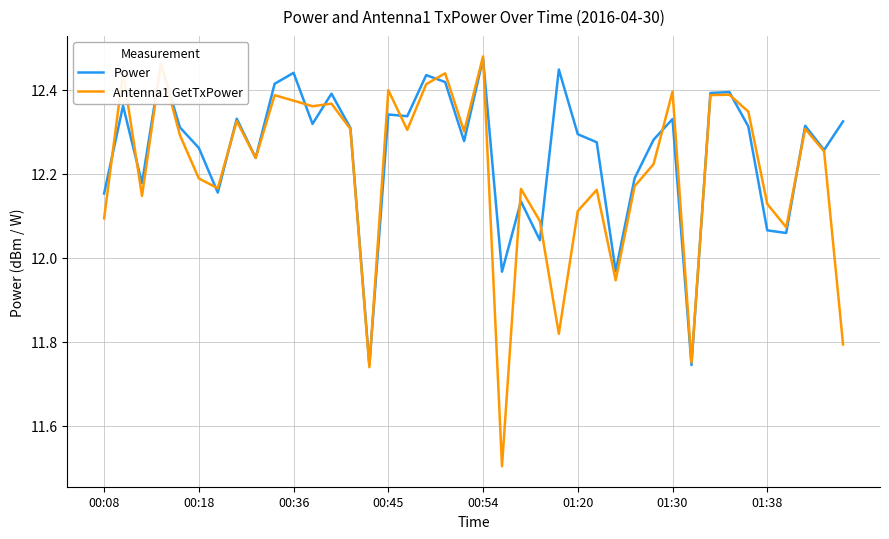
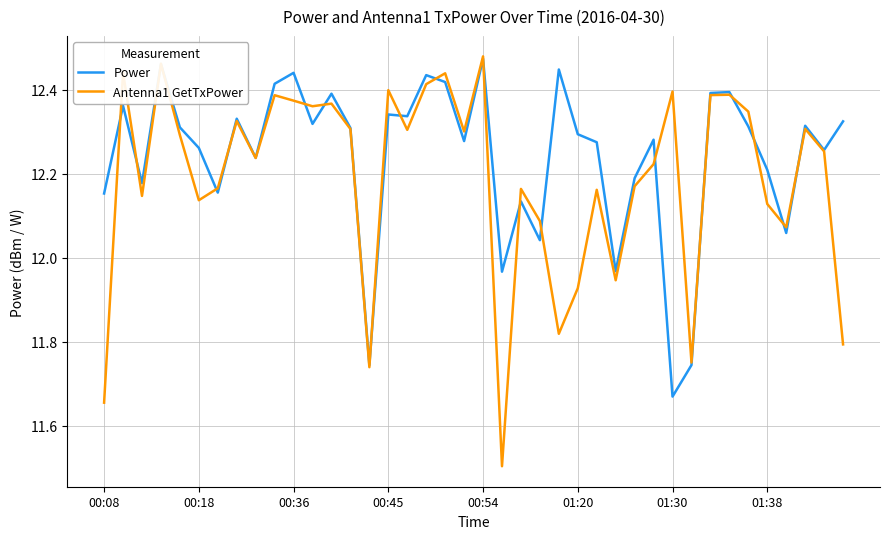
Antenna1 GetTxPower, 00:08: 12.09 -> 11.66
Antenna1 GetTxPower, 00:18: 12.19 -> 12.14
Antenna1 GetTxPower, 01:20: 12.11 -> 11.93
Power, 01:30: 12.33 -> 11.67
Power, 01:38: 12.07 -> 12.21
